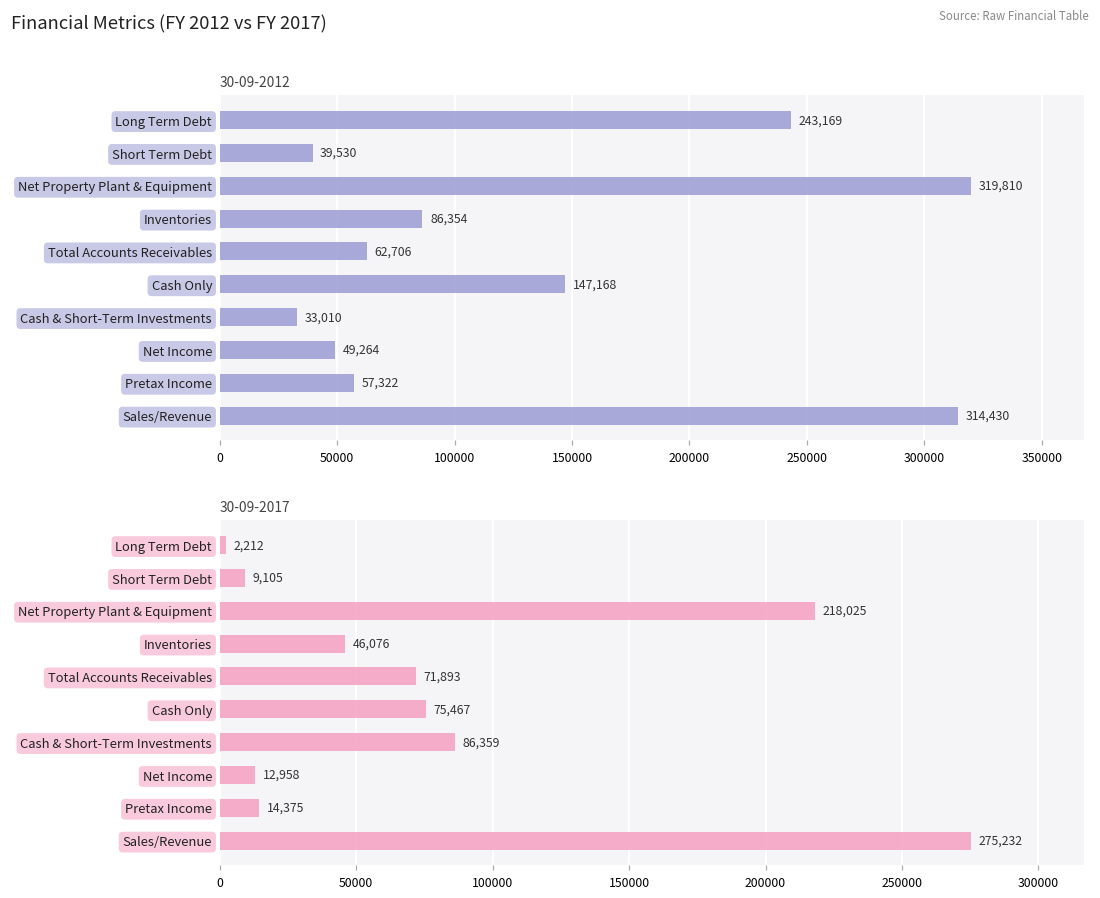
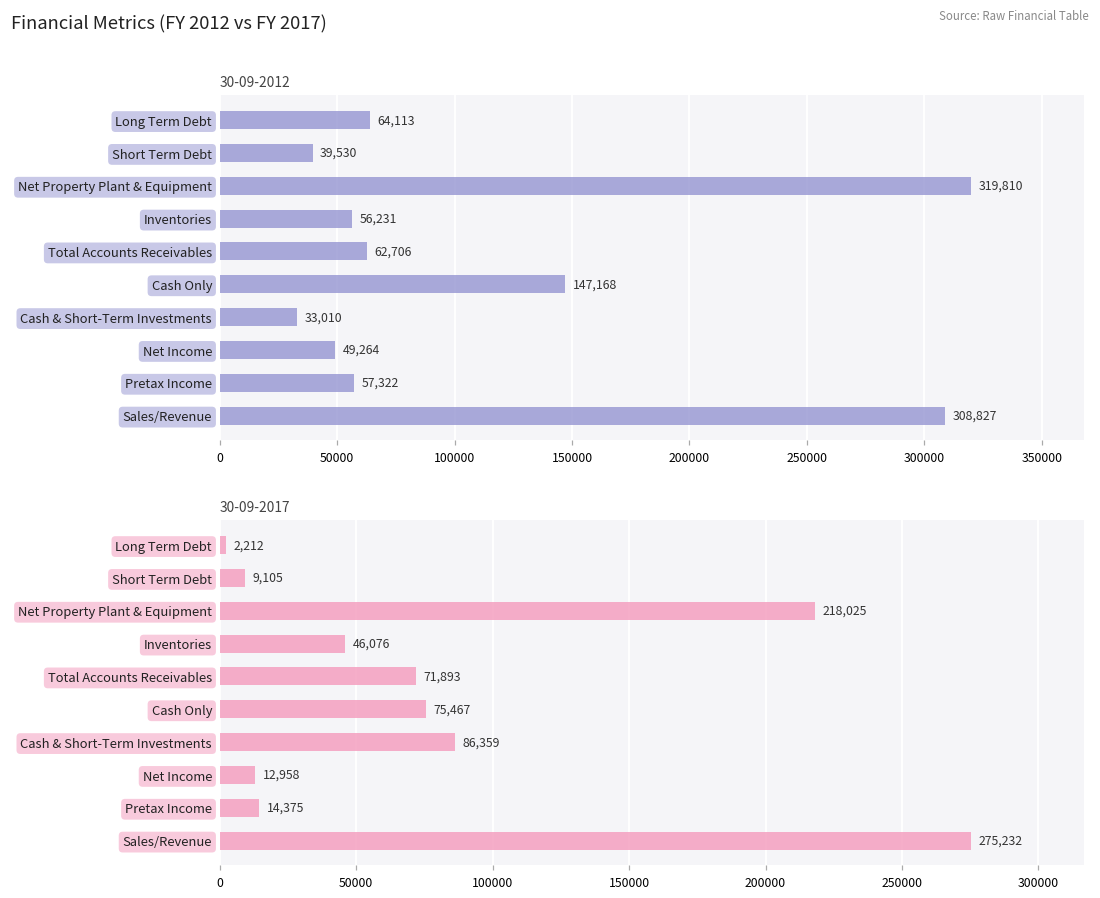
30-09-2012, Long Term Debt: 243,169 -> 64,113
30-09-2012, Inventories: 86,354 -> 56,231
30-09-2012, Sales/Revenue: 314,430 -> 308,827
